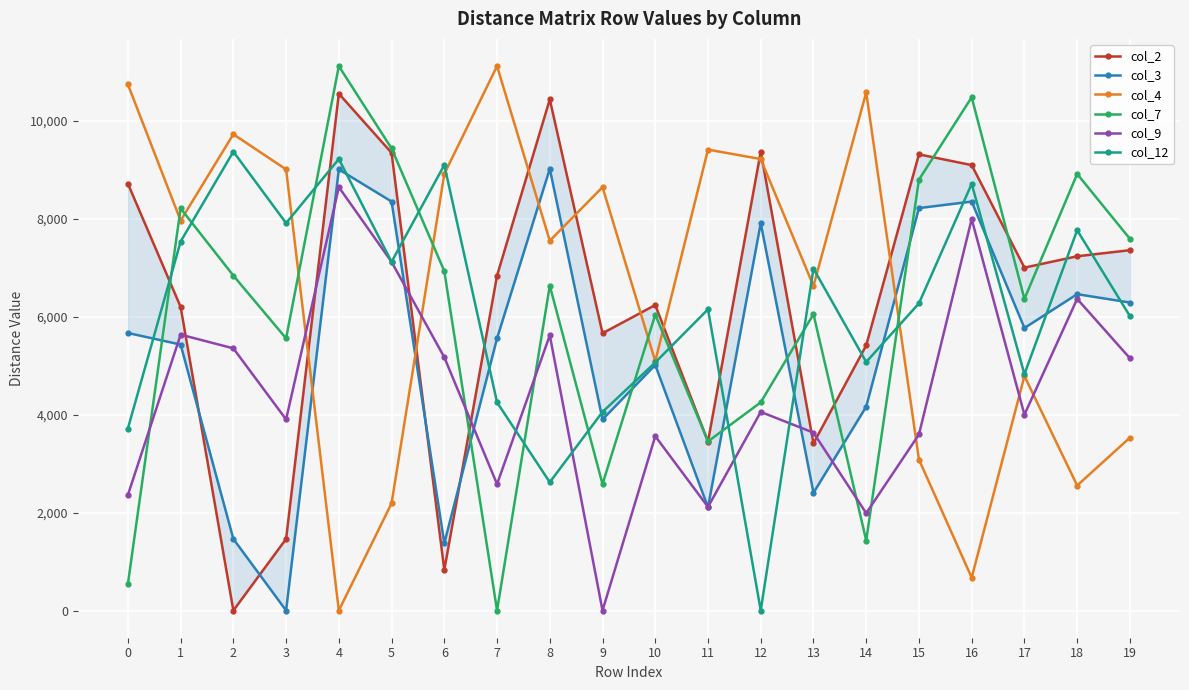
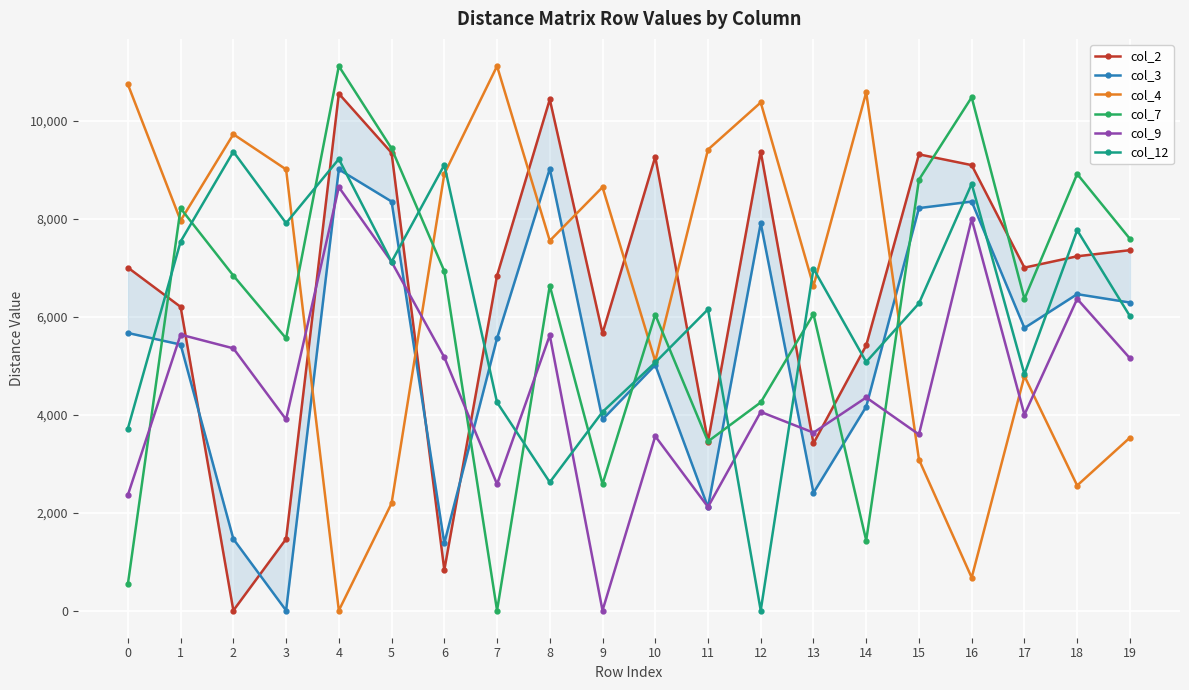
col_2, 0: 8,700 -> 7,000
col_2, 10: 6,200 -> 9,300
col_4, 12: 9,200 -> 10,400
col_9, 14: 2,000 -> 4,400
